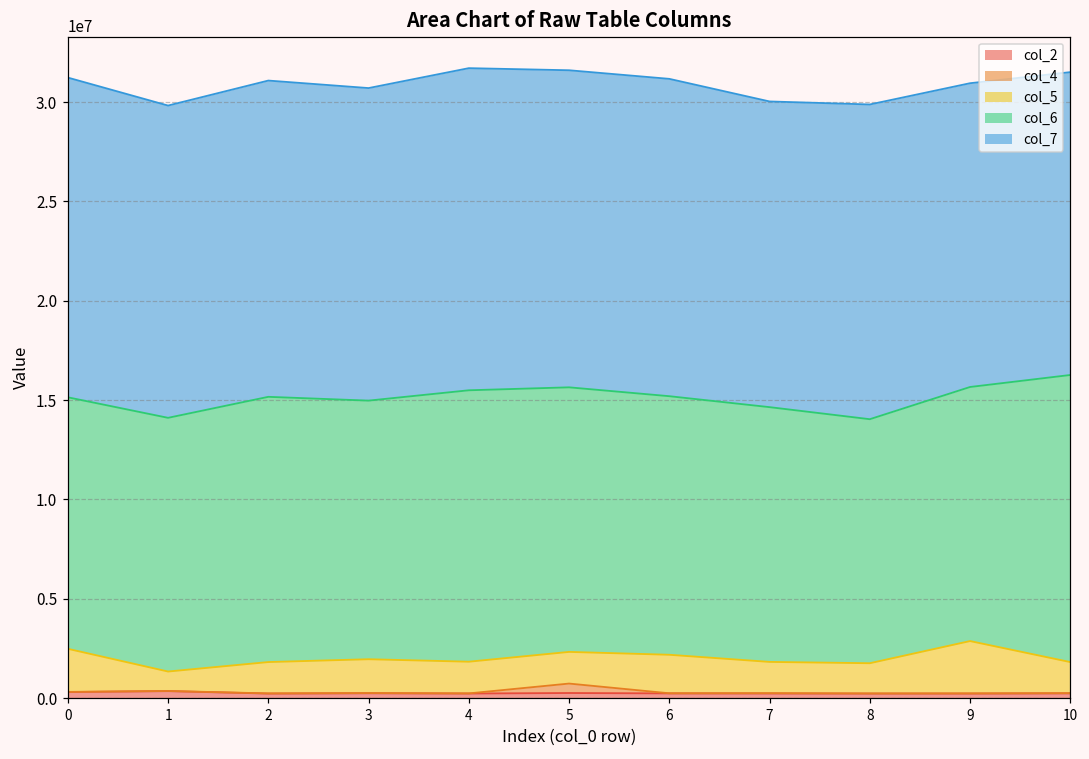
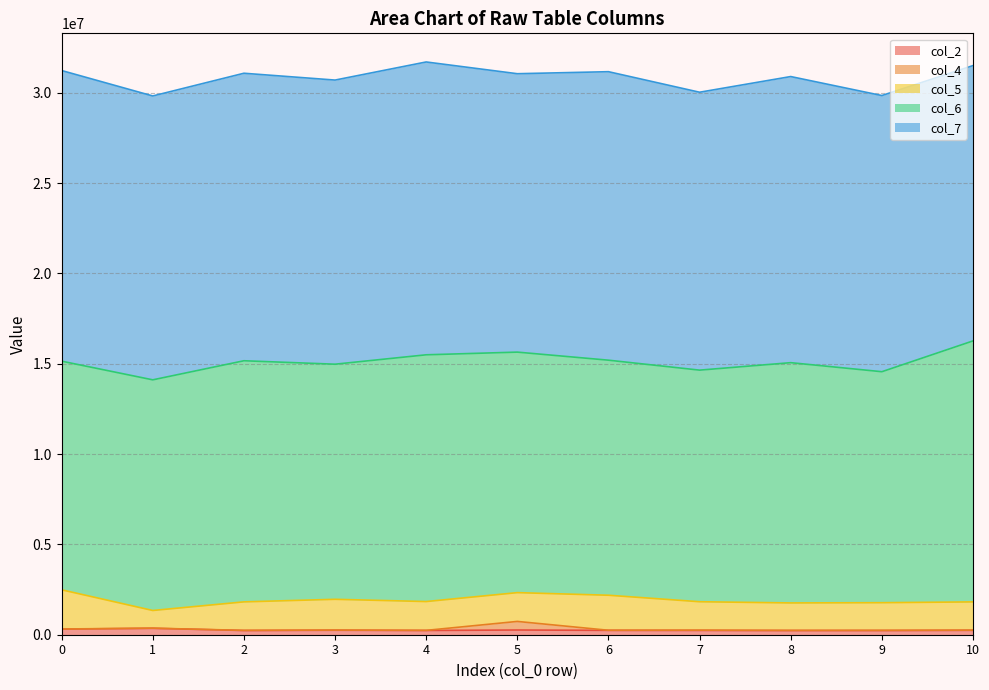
col_7, 5: 16000000 -> 15400000
col_6, 8: 12300000 -> 13300000
col_5, 9: 2600000 -> 1500000
